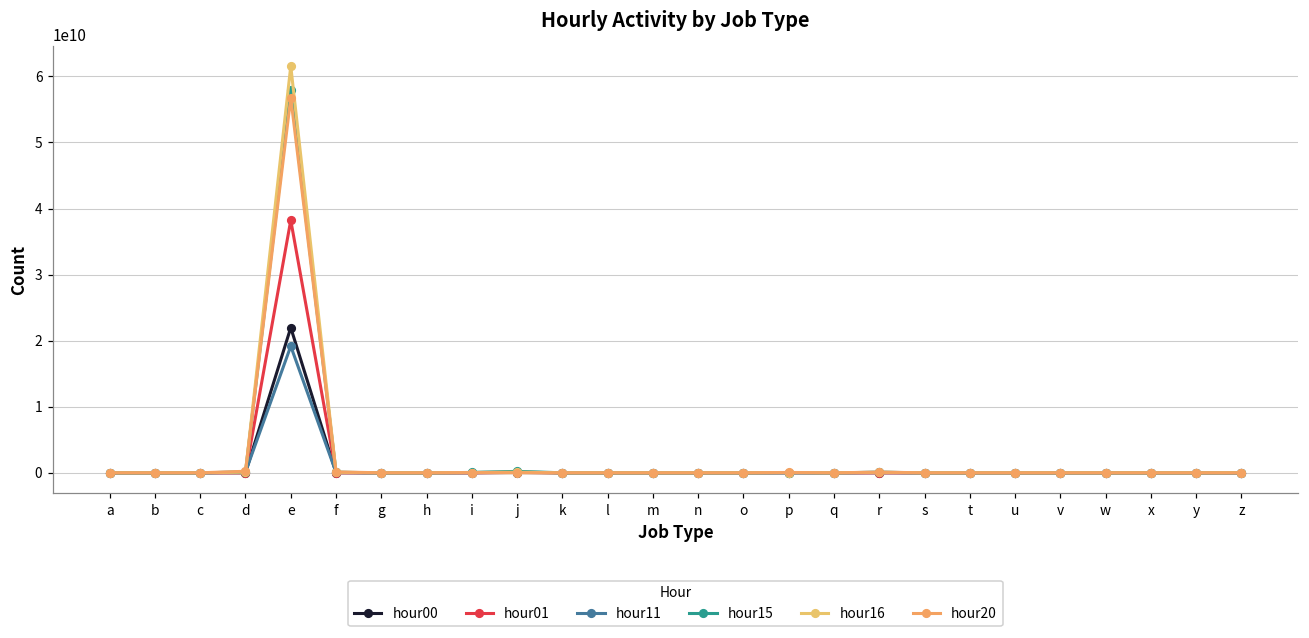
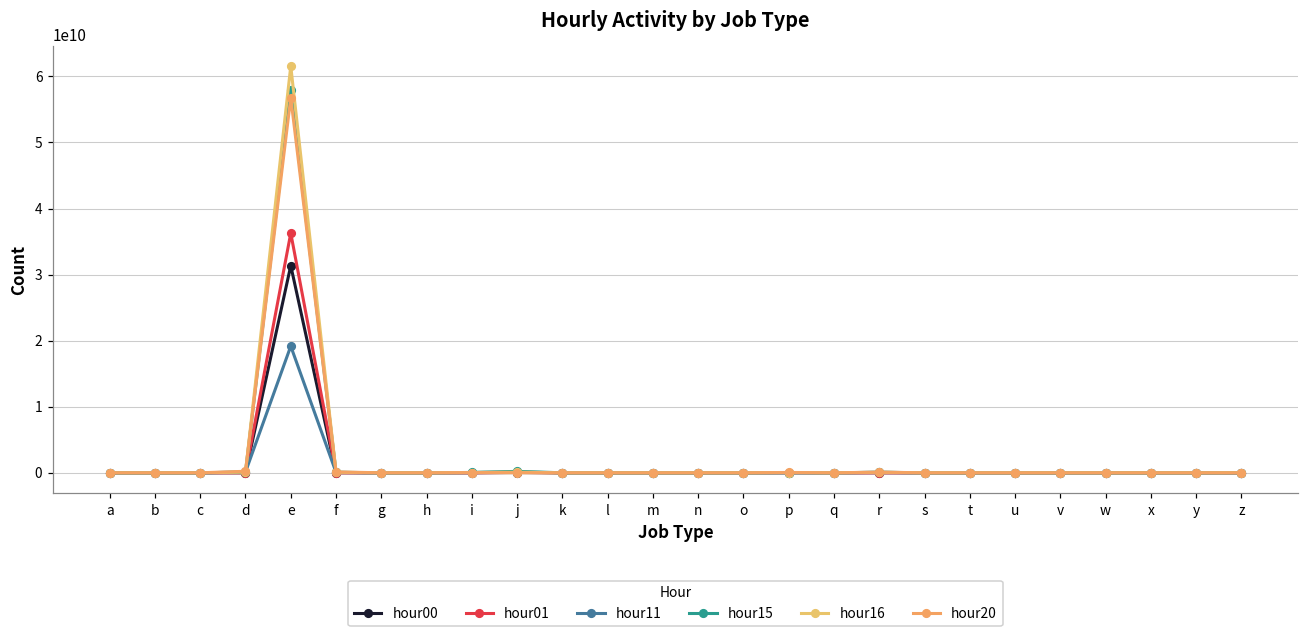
hour00, e: 22000000000 -> 31000000000
hour01, e: 38000000000 -> 36000000000
